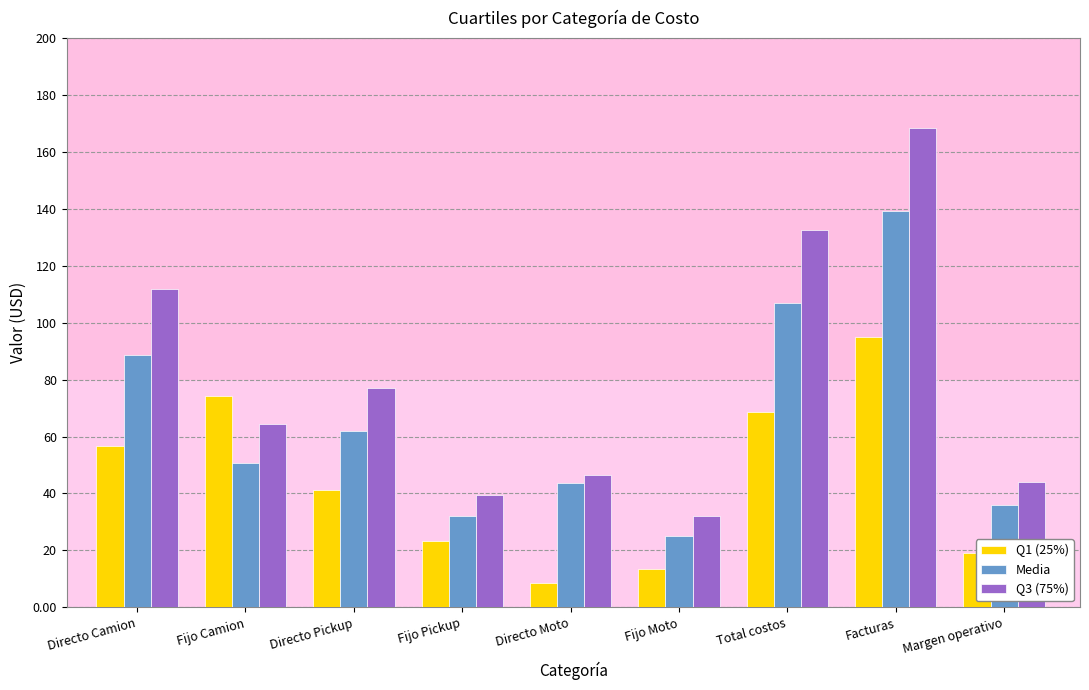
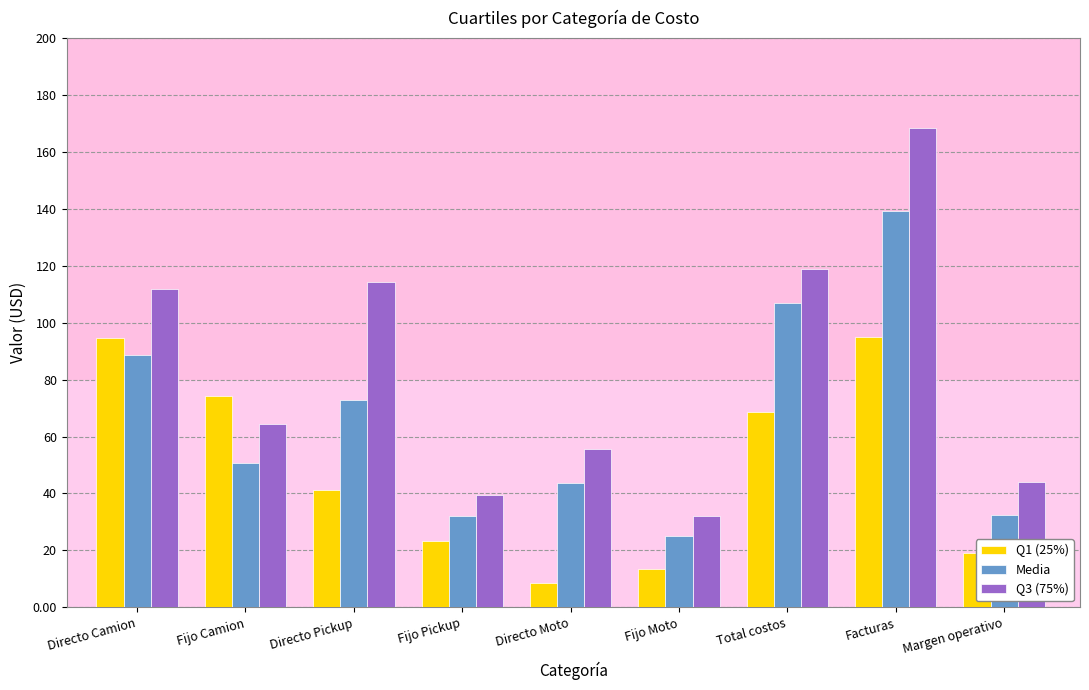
Q1 (25%), Directo Camion: 57 -> 95
Media, Directo Pickup: 62 -> 73
Q3 (75%), Directo Pickup: 77 -> 114
Q3 (75%), Directo Moto: 47 -> 56
Q3 (75%), Total costos: 132 -> 119
Media, Margen operativo: 36 -> 32
